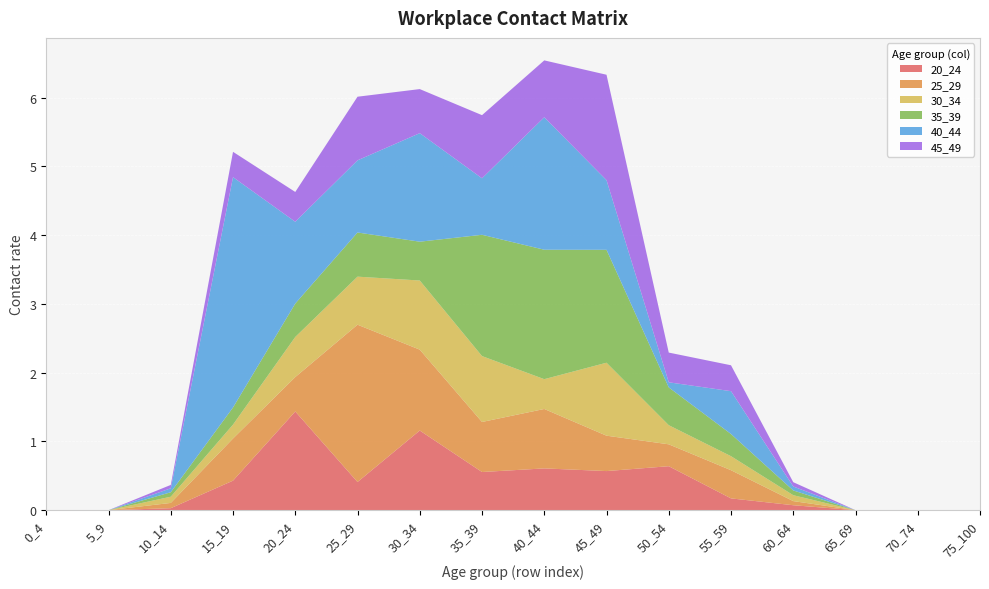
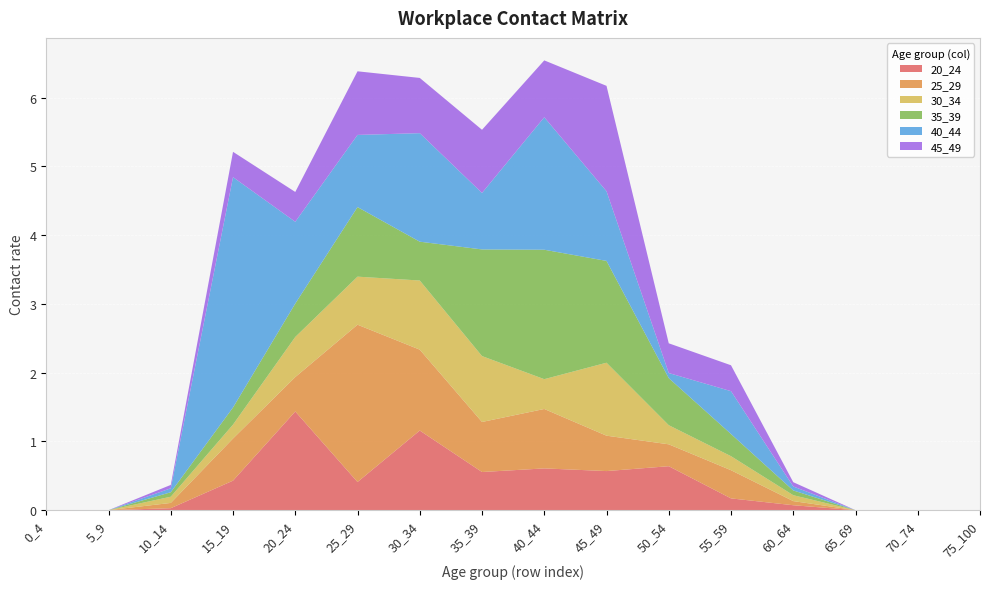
35_39, 25_29: 0.6 -> 1.0
45_49, 30_34: 0.6 -> 0.8
35_39, 35_39: 1.8 -> 1.6
35_39, 45_49: 1.6 -> 1.5
35_39, 50_54: 0.5 -> 0.7
